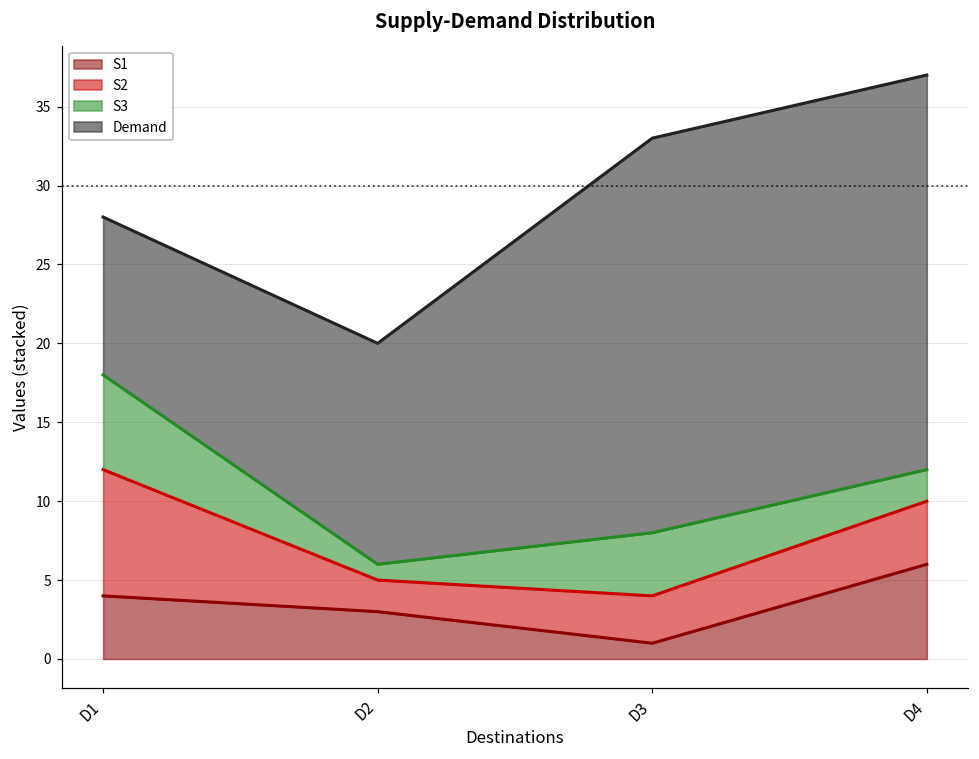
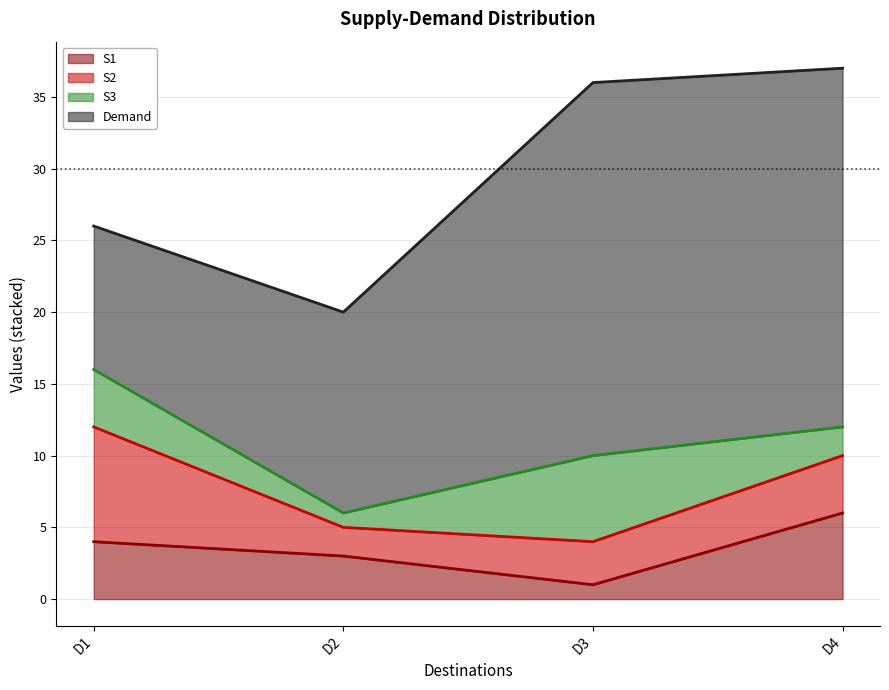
S3, D1: 6 -> 4
S3, D3: 4 -> 6
Demand, D3: 25 -> 26
